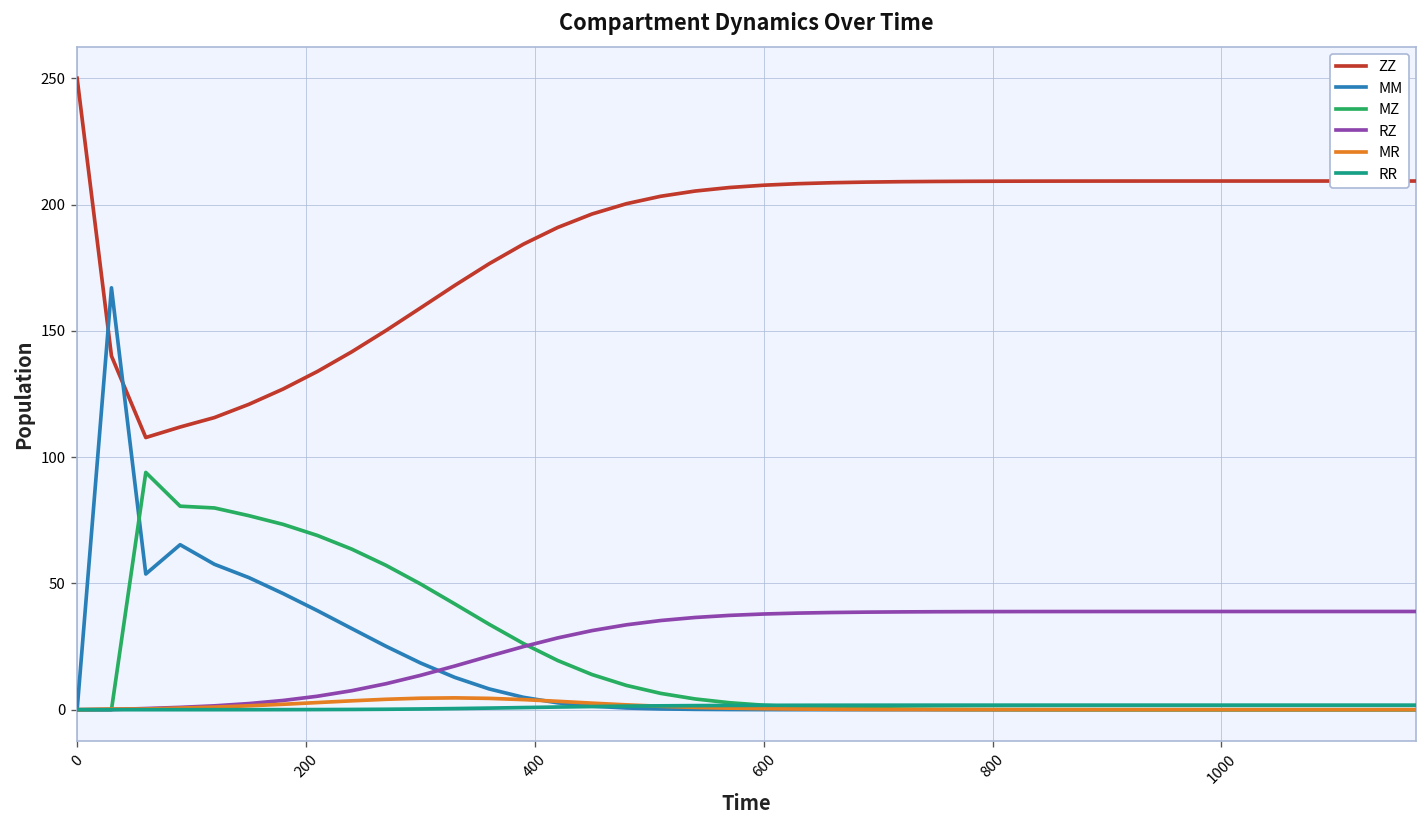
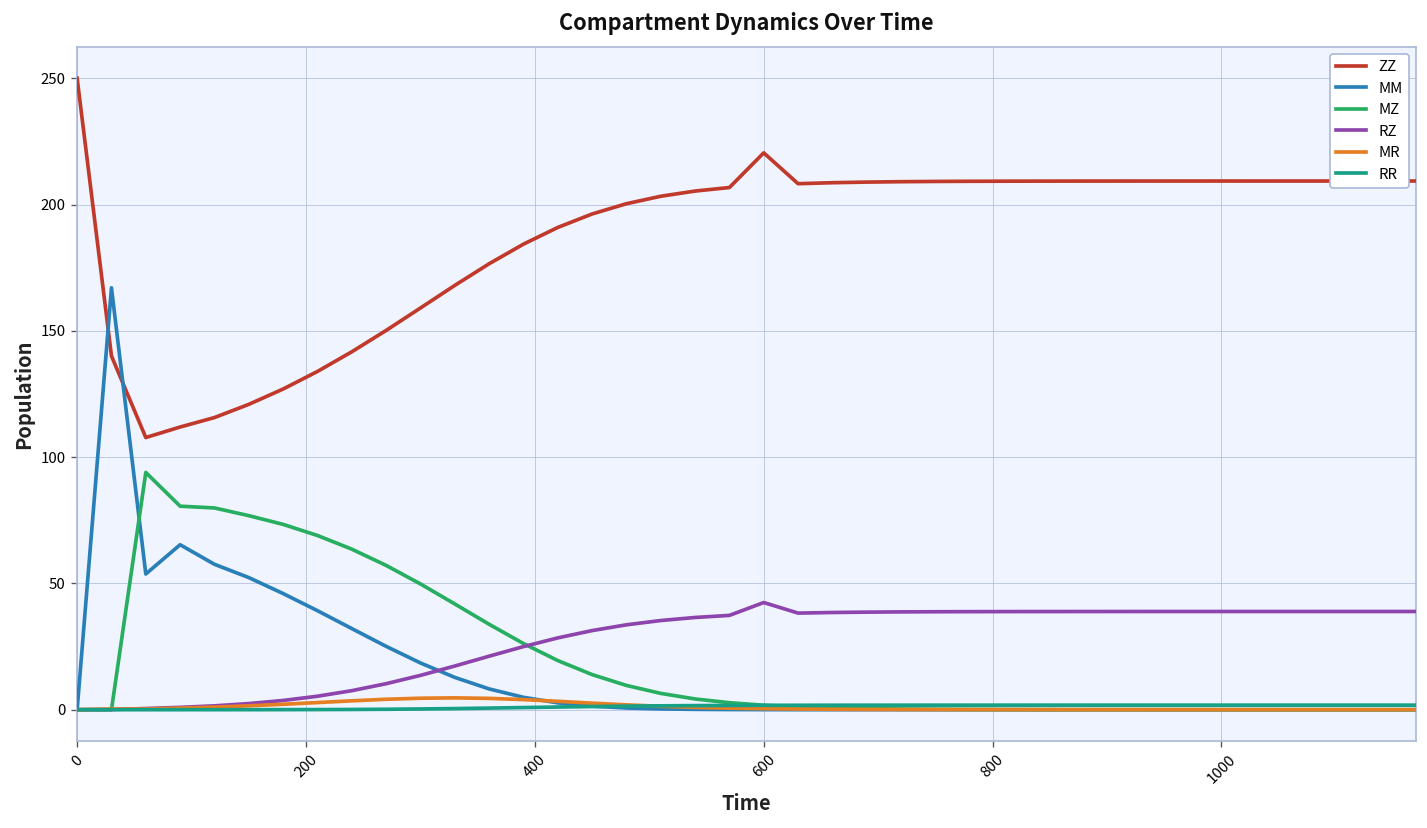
ZZ, 600: 208 -> 220
RZ, 600: 38 -> 42
